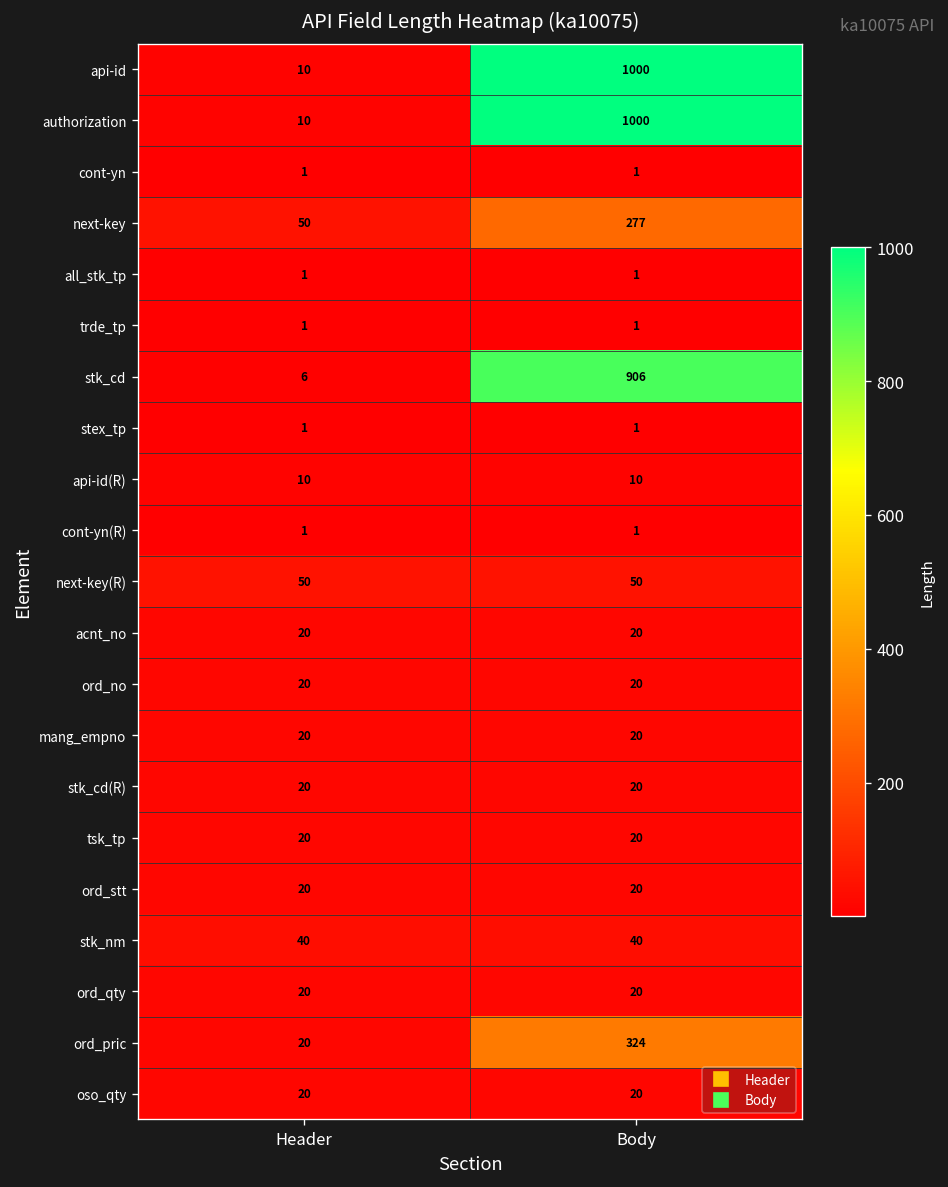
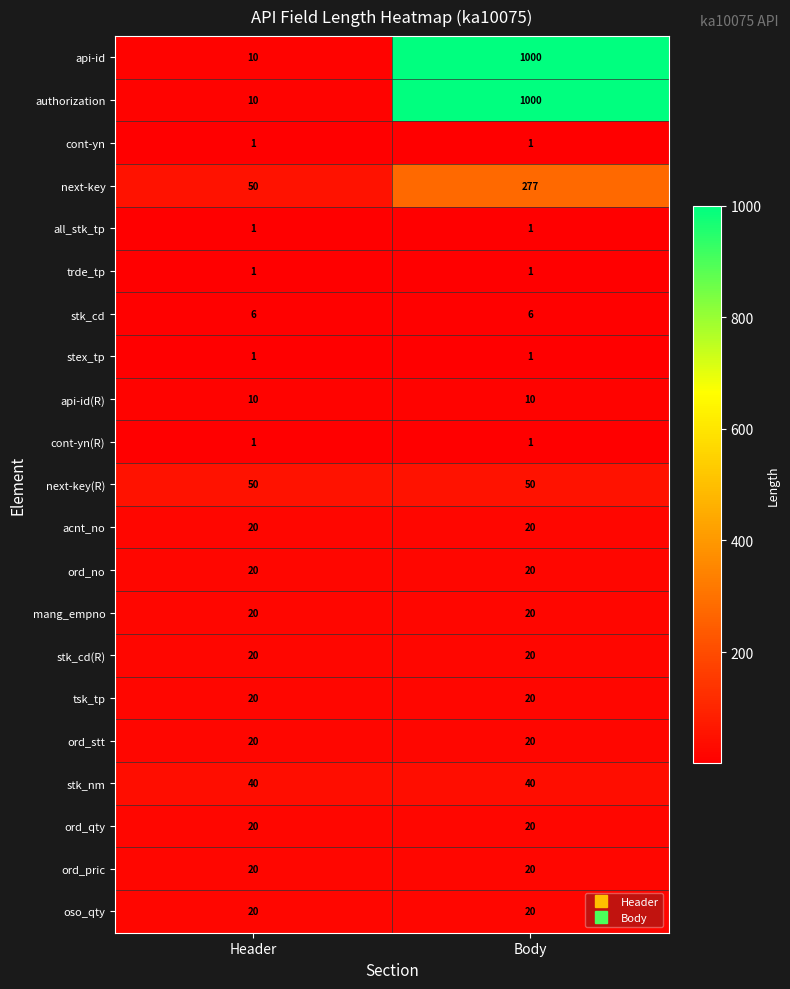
stk_cd, Body: 906 -> 6
ord_pric, Body: 324 -> 20
